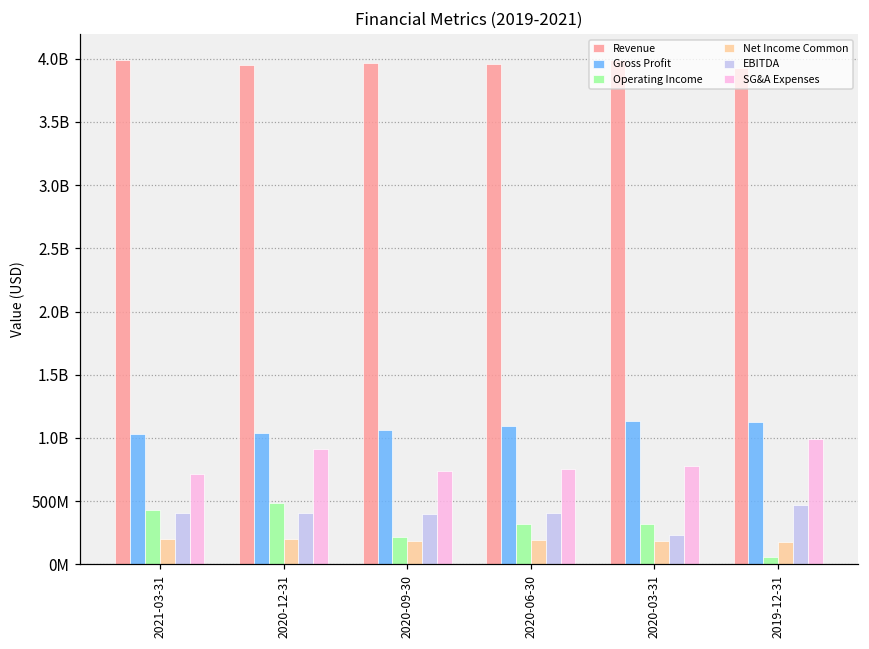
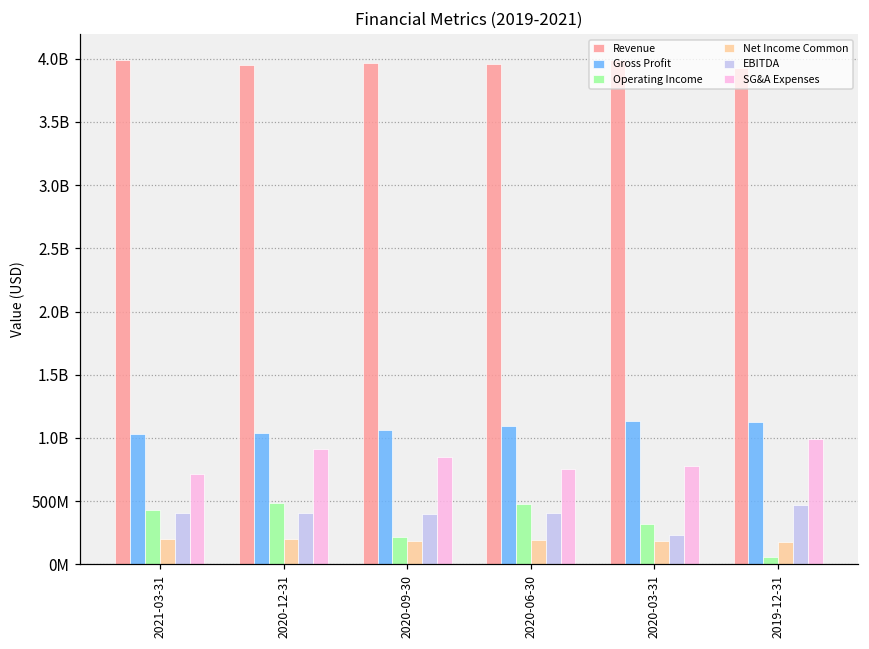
SG&A Expenses, 2020-09-30: 740000000 -> 850000000
Operating Income, 2020-06-30: 320000000 -> 470000000
